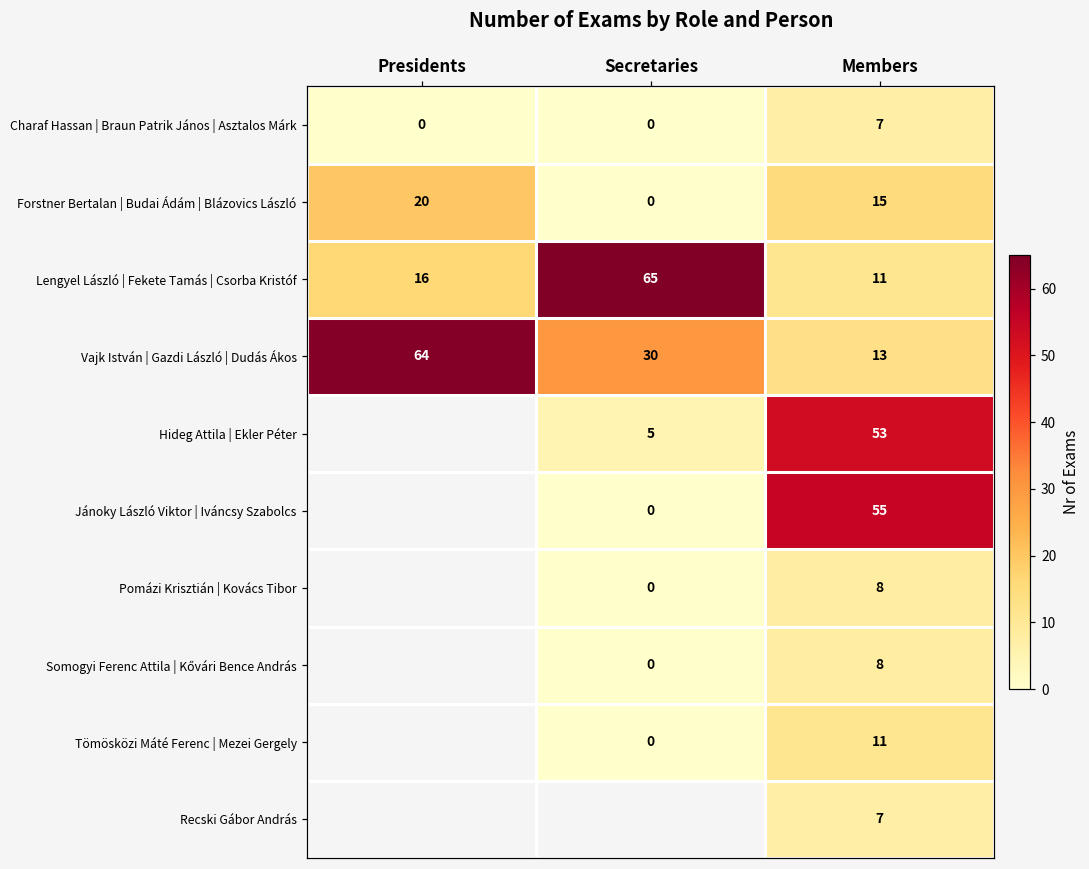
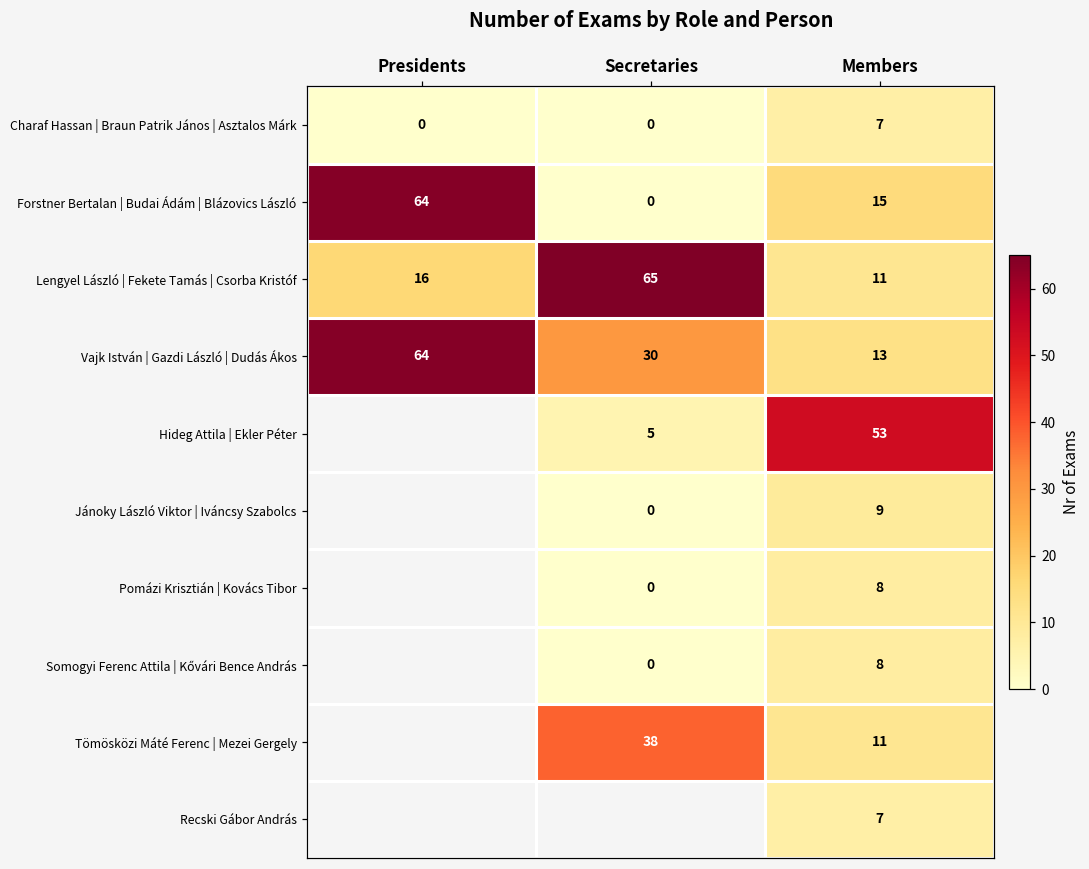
Forstner Bertalan | Budai Ádám | Blázovics László, Presidents: 20 -> 64
Jánoky László Viktor | Iváncsy Szabolcs, Members: 55 -> 9
Tömösközi Máté Ferenc | Mezei Gergely, Secretaries: 0 -> 38
